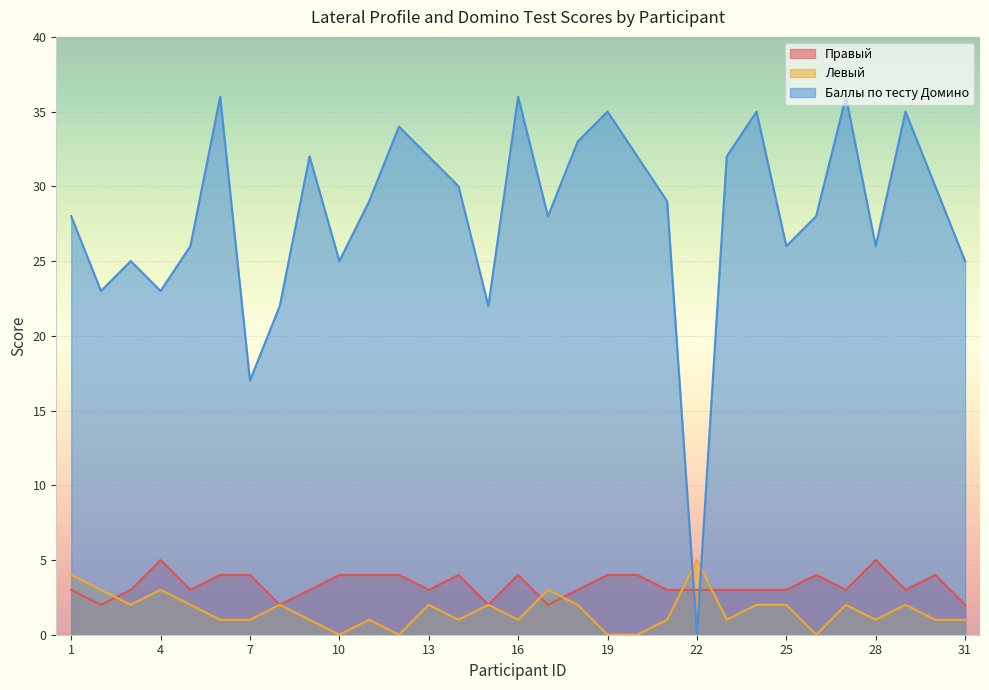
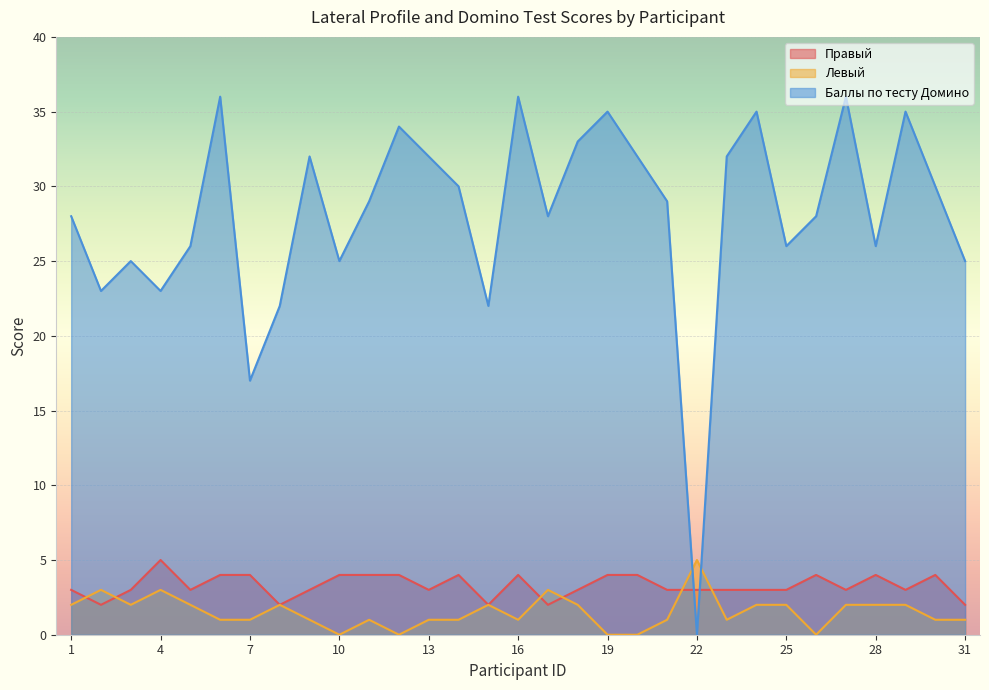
Левый, 1: 4 -> 2
Левый, 13: 2 -> 1
Правый, 28: 5 -> 4
Левый, 28: 1 -> 2
